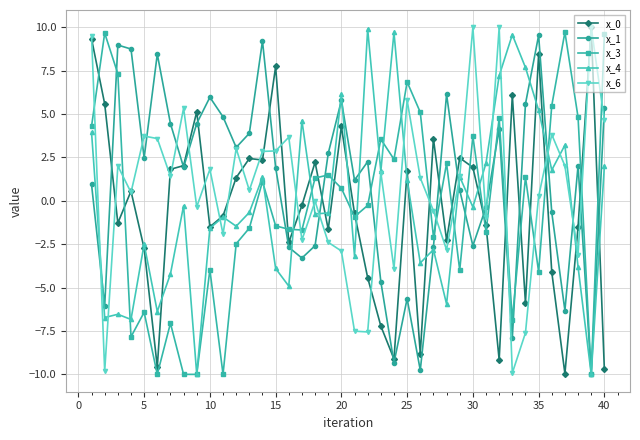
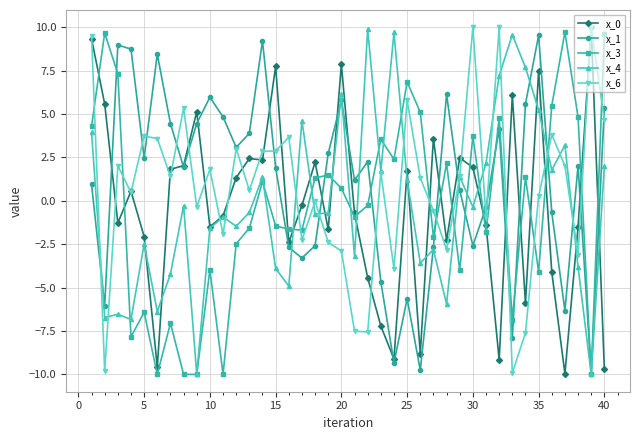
x_0, 5: -2.7 -> -2.1
x_0, 20: 4.3 -> 7.9
x_0, 35: 8.4 -> 7.5
